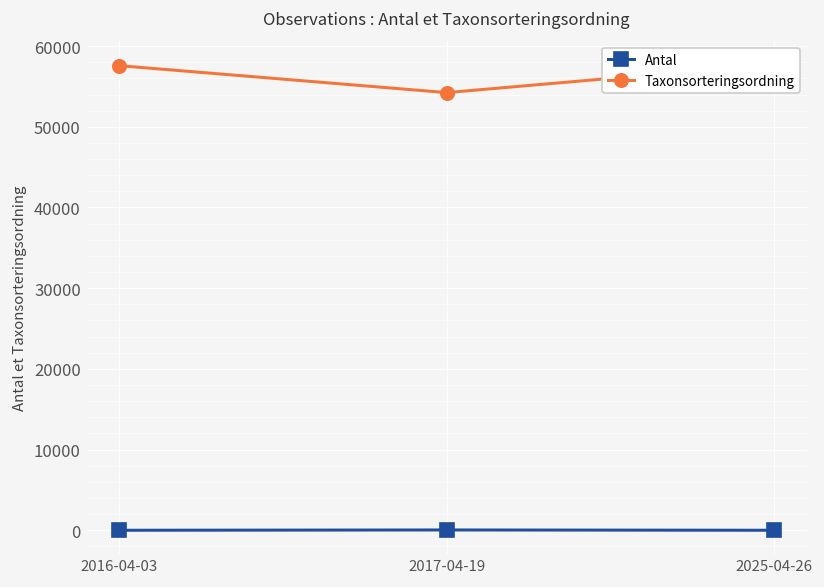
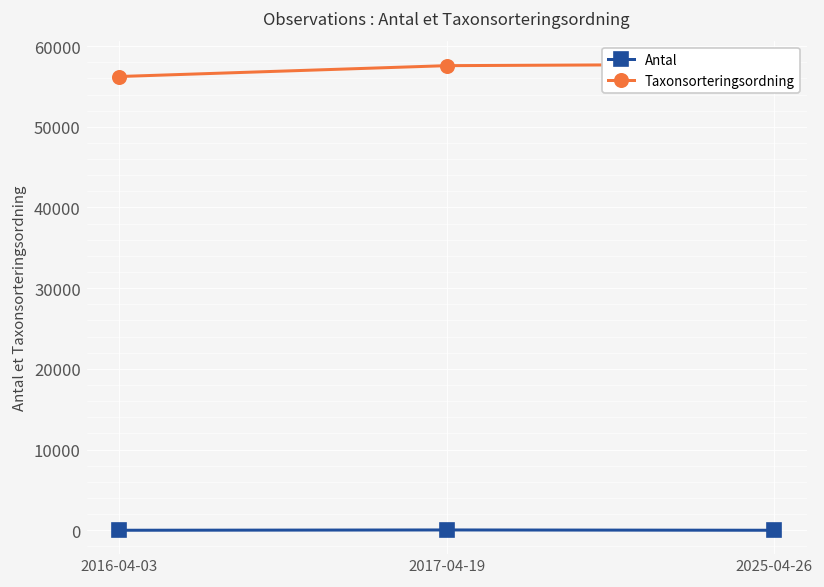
Taxonsorteringsordning, 2016-04-03: 58000 -> 56000
Taxonsorteringsordning, 2017-04-19: 54000 -> 58000
